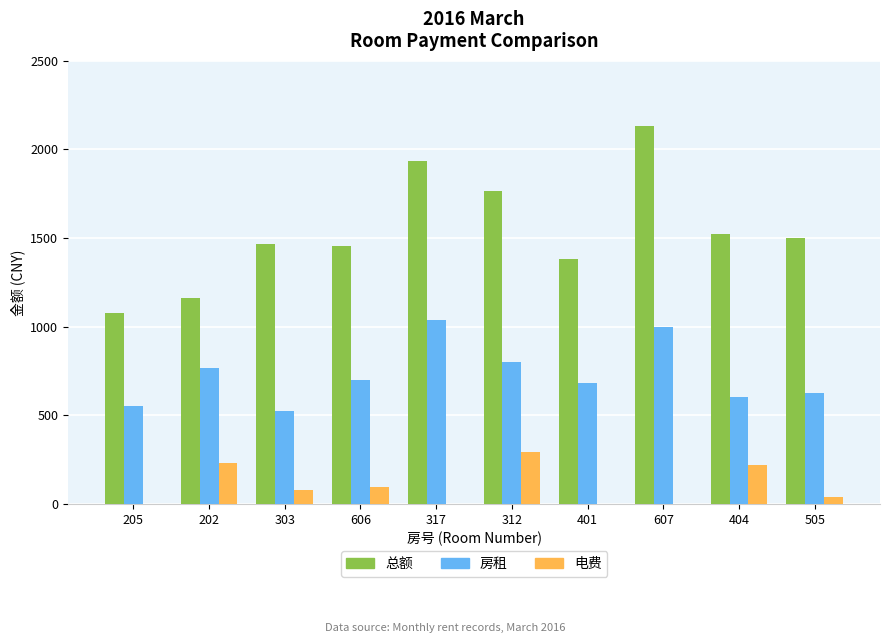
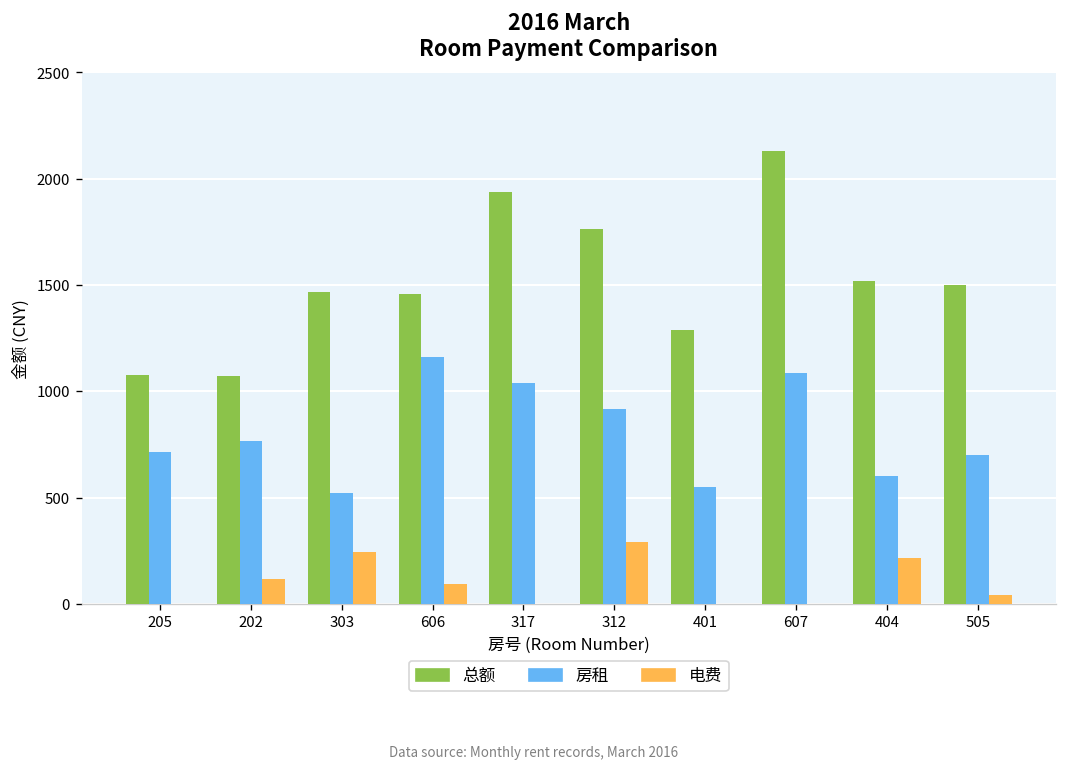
房租, 205: 550 -> 720
总额, 202: 1160 -> 1070
电费, 202: 230 -> 120
电费, 303: 80 -> 240
房租, 606: 700 -> 1160
房租, 312: 800 -> 920
总额, 401: 1380 -> 1290
房租, 401: 680 -> 550
房租, 607: 1000 -> 1090
房租, 505: 630 -> 700
